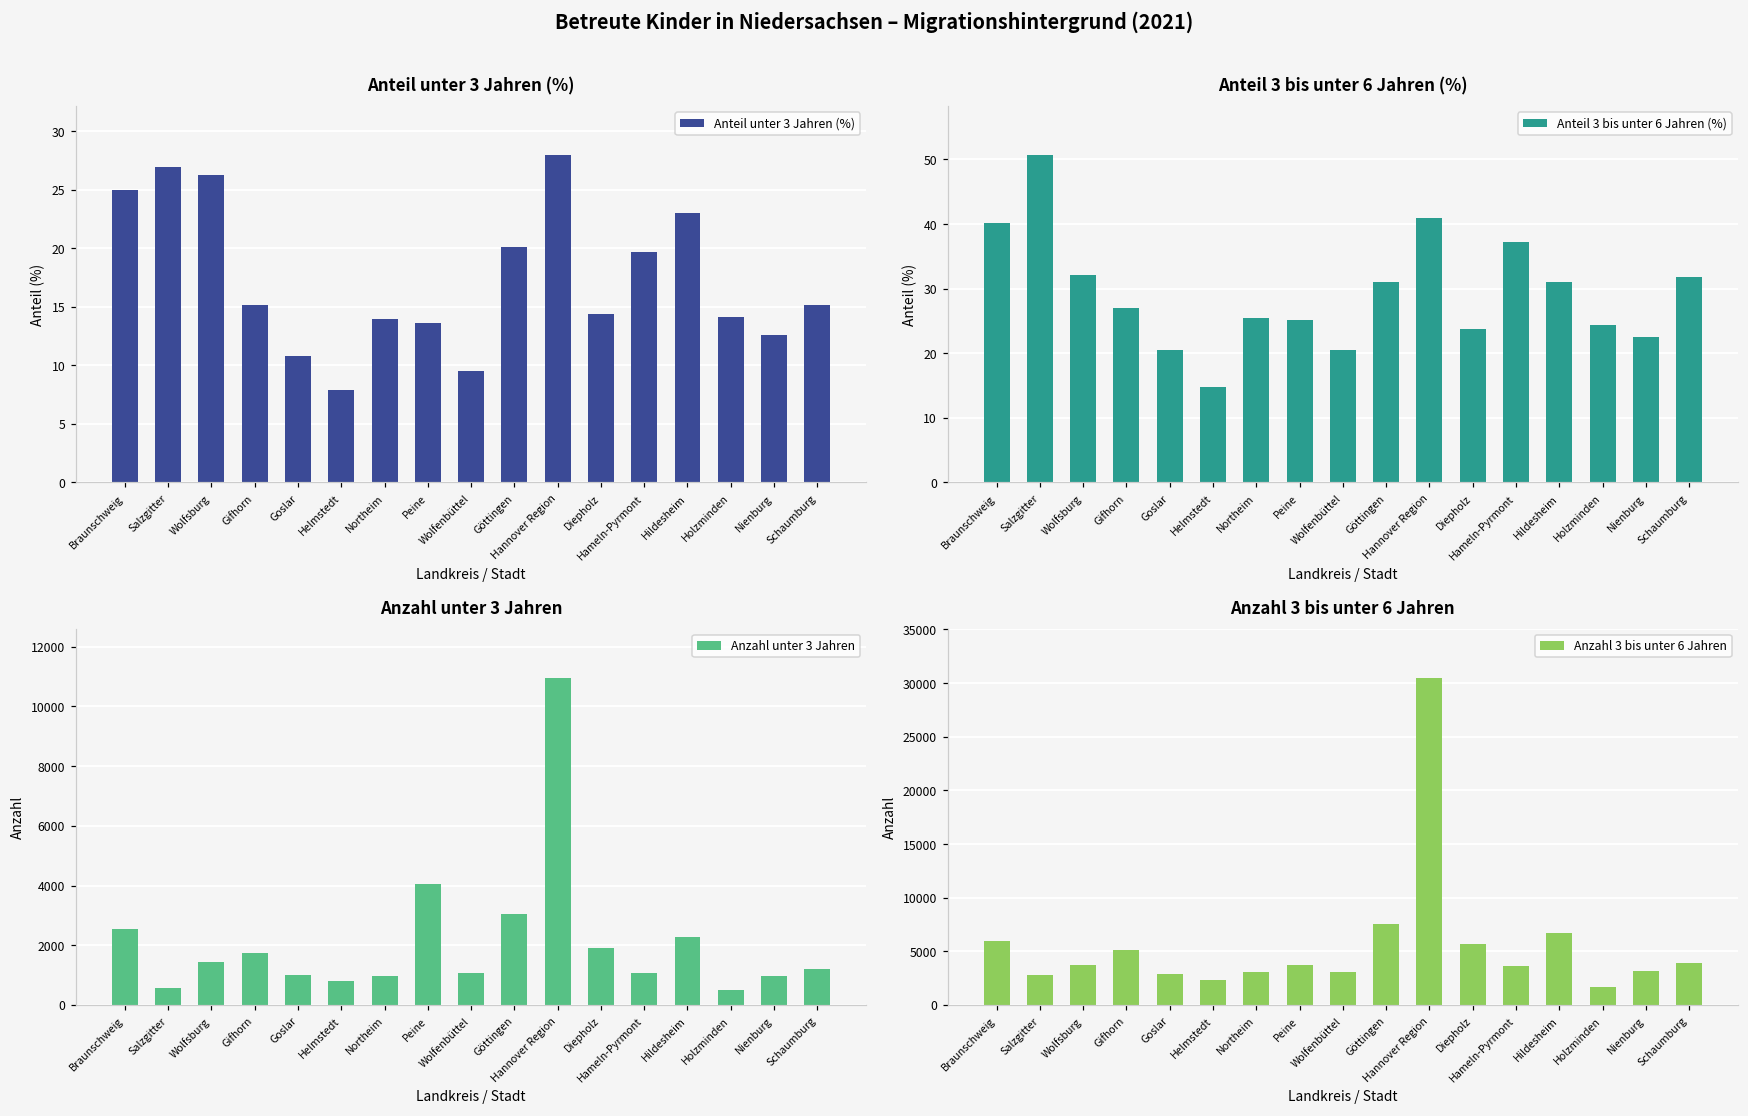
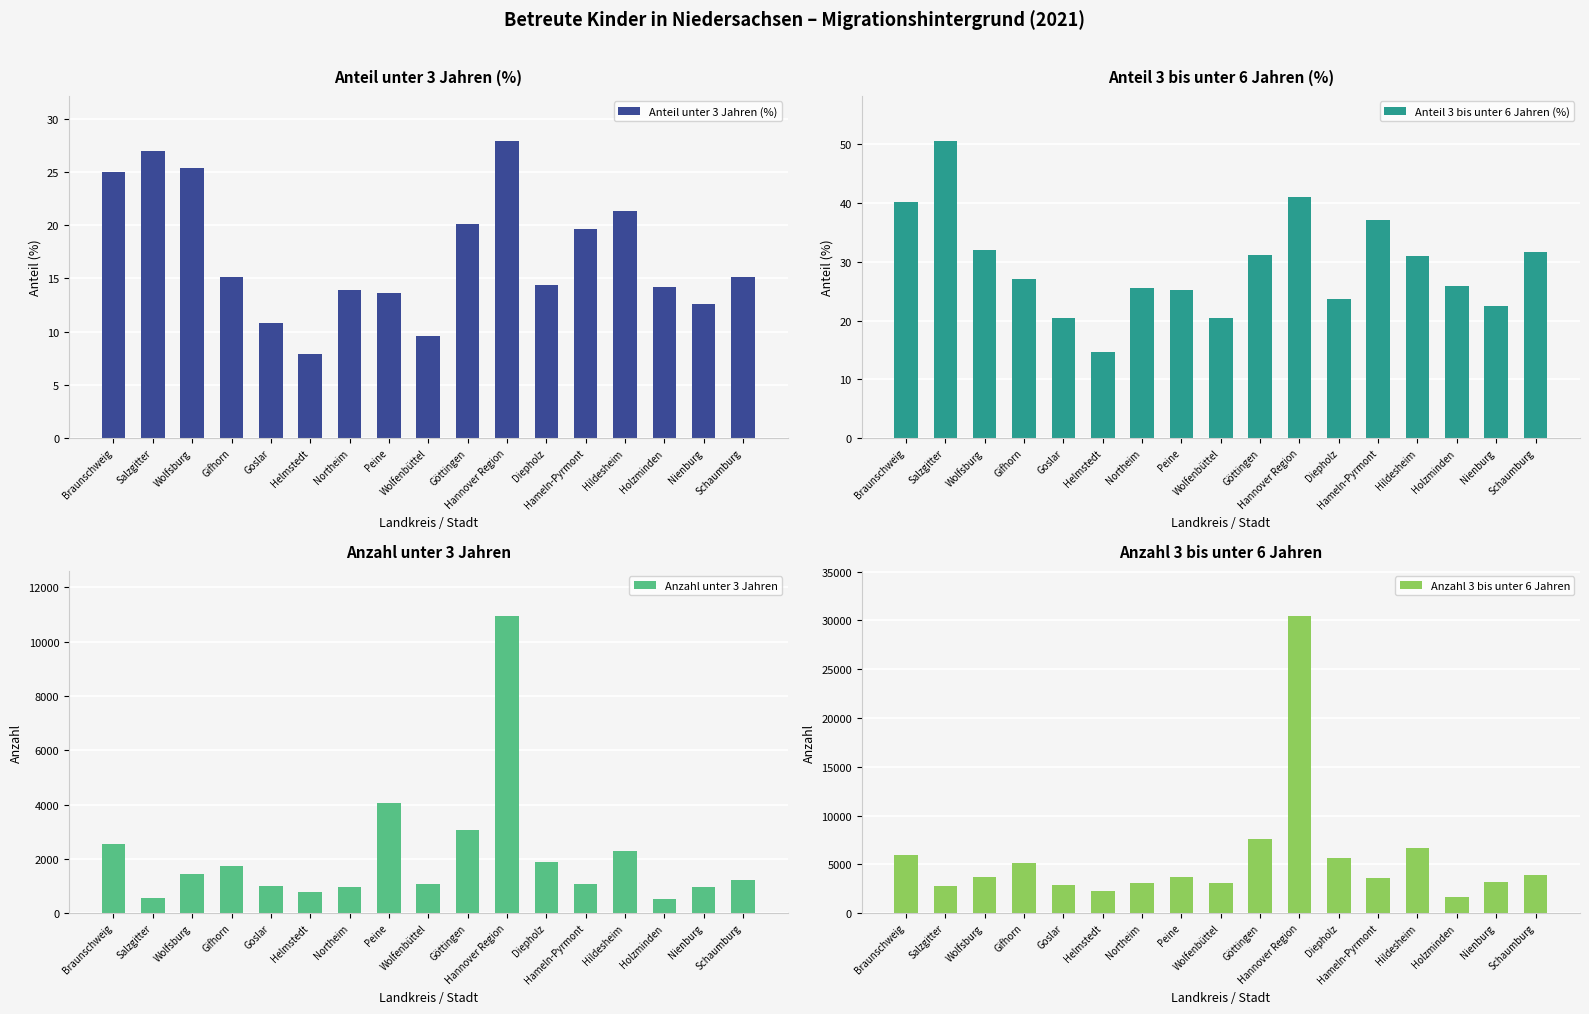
Anteil unter 3 Jahren (%), Wolfsburg: 26.2 -> 25.4
Anteil unter 3 Jahren (%), Hildesheim: 23.0 -> 21.3
Anteil 3 bis unter 6 Jahren (%), Holzminden: 24 -> 26
